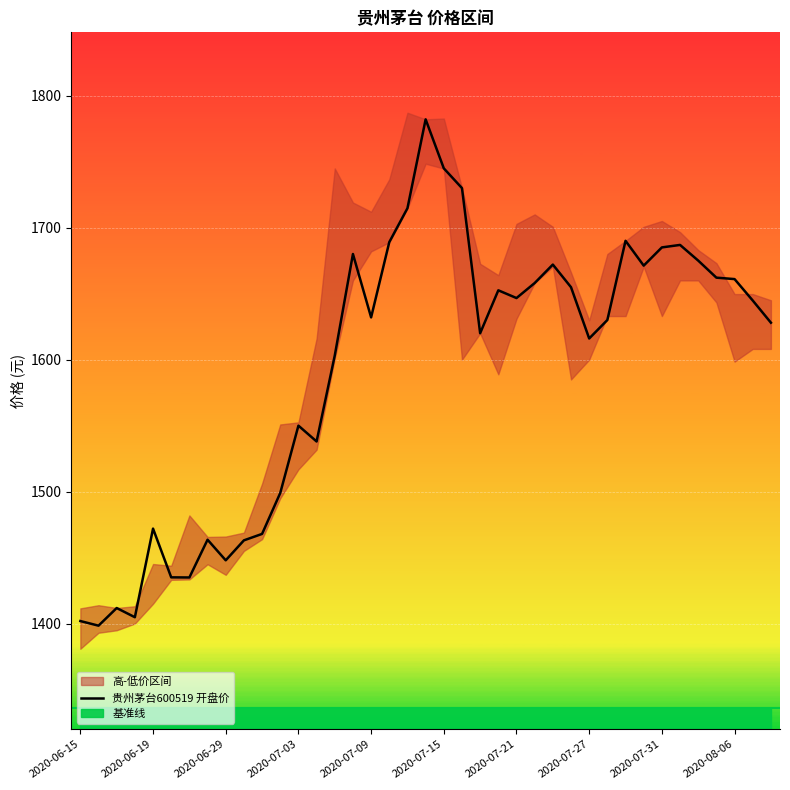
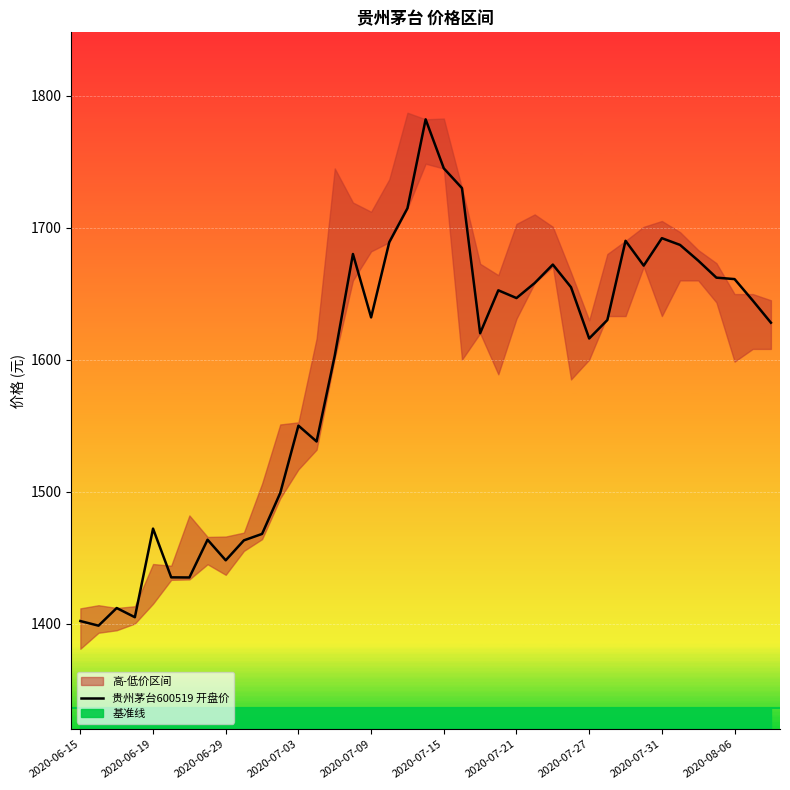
贵州茅台600519 开盘价, 2020-07-31: 1685 -> 1692
